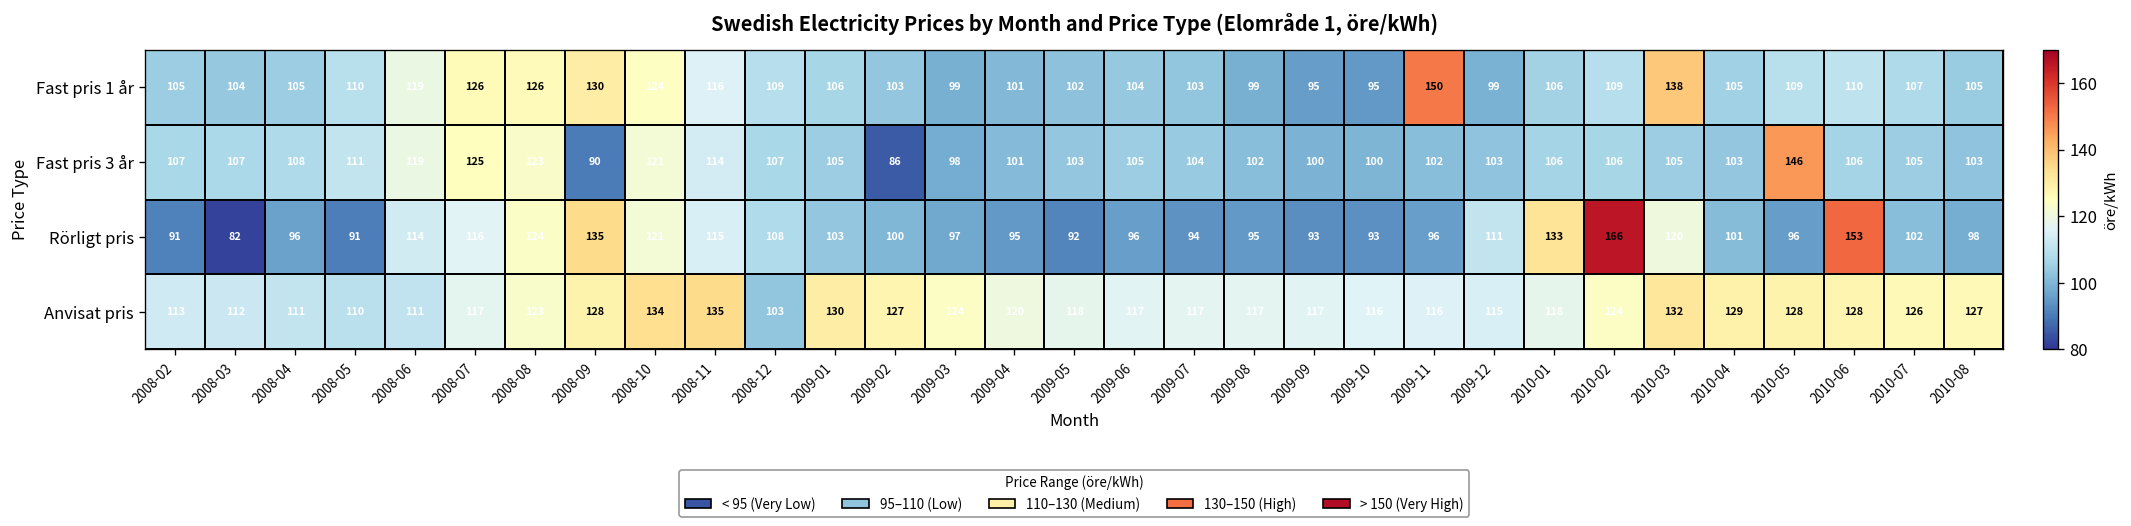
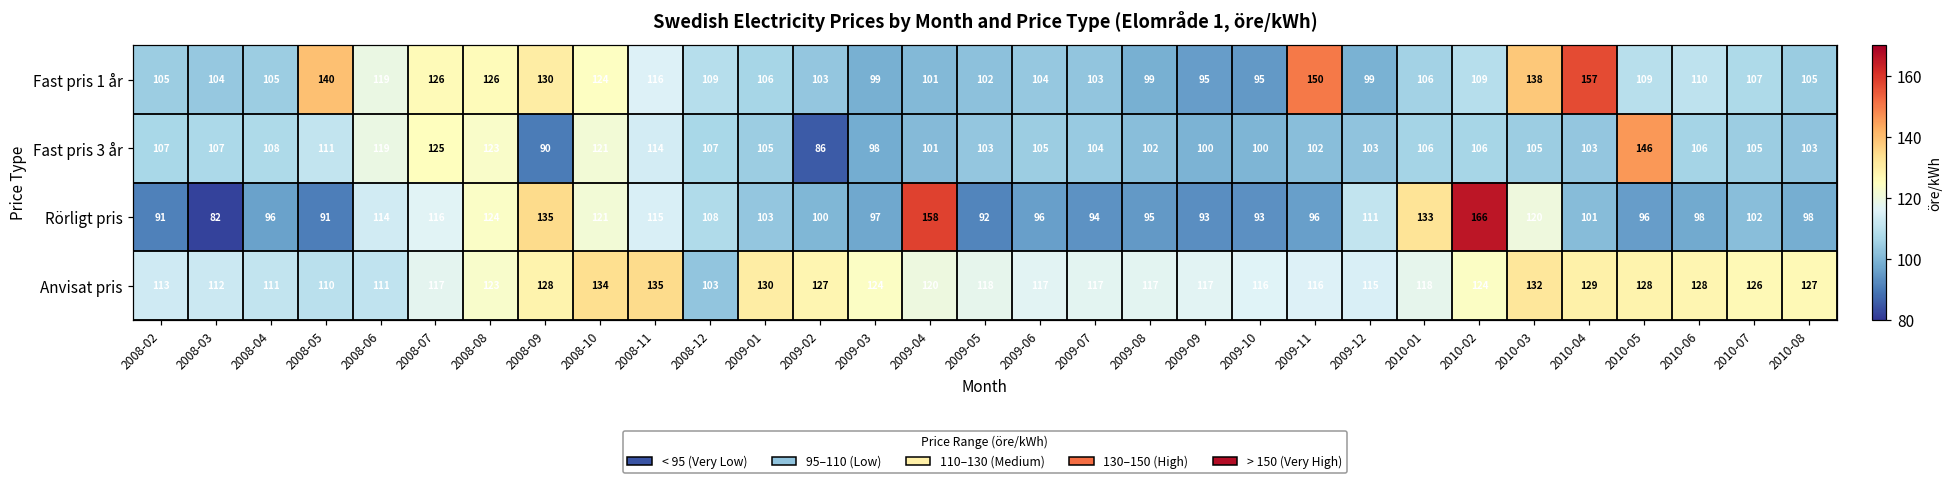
Fast pris 1 år, 2008-05: 110 -> 140
Fast pris 1 år, 2010-04: 105 -> 157
Rörligt pris, 2009-04: 95 -> 158
Rörligt pris, 2010-06: 153 -> 98
